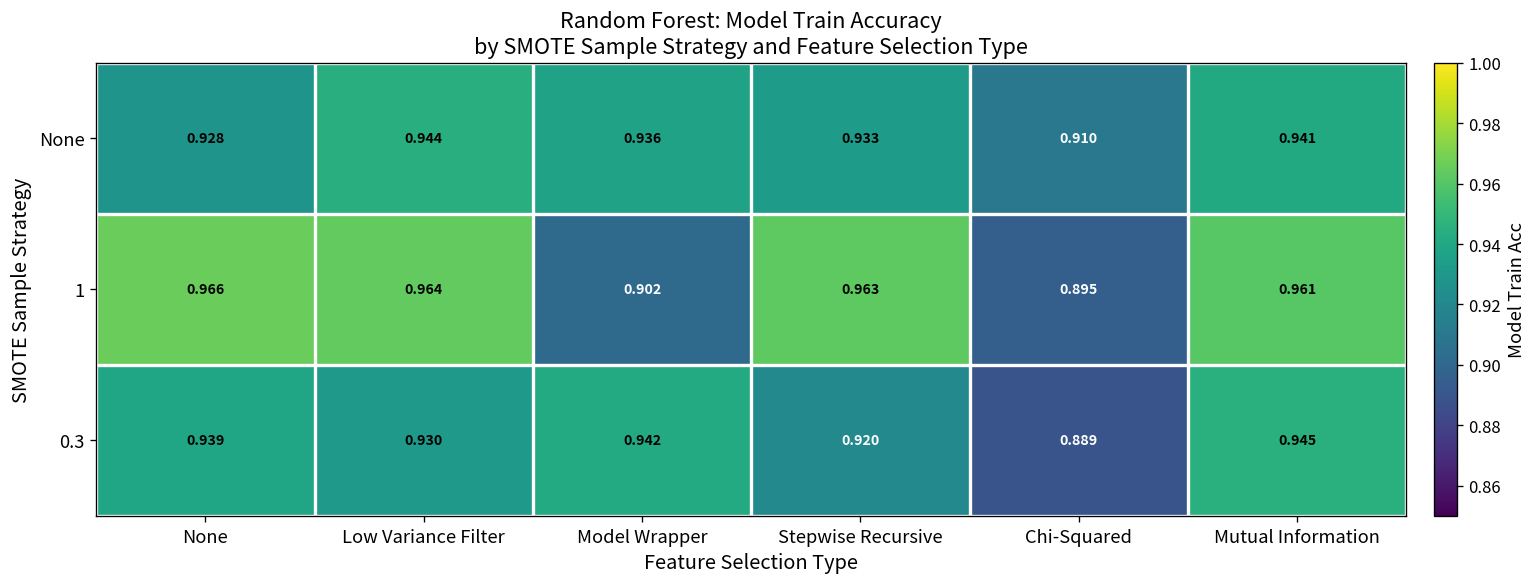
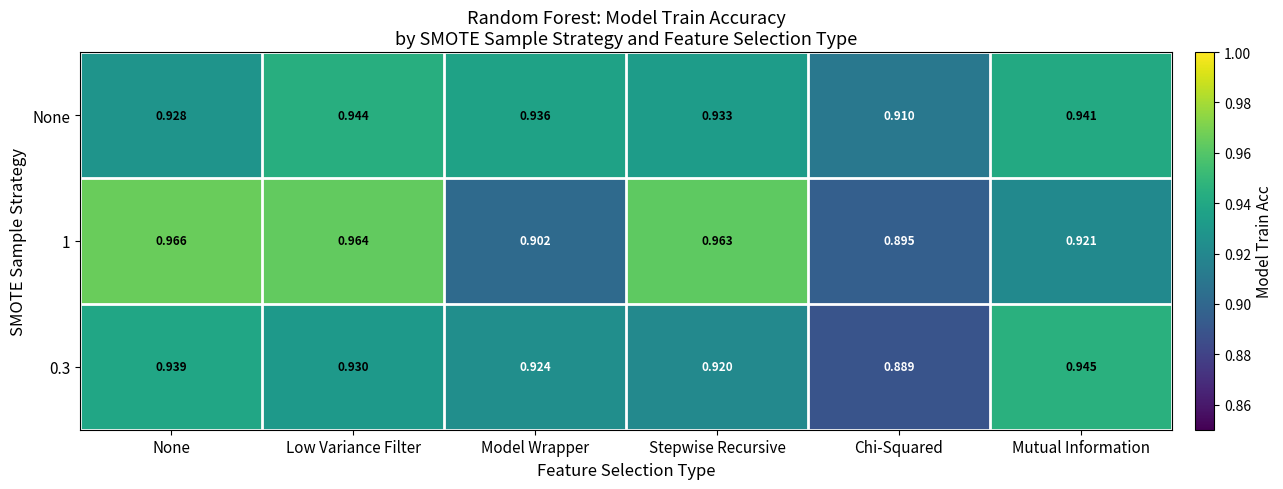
1, Mutual Information: 0.961 -> 0.921
0.3, Model Wrapper: 0.942 -> 0.924
